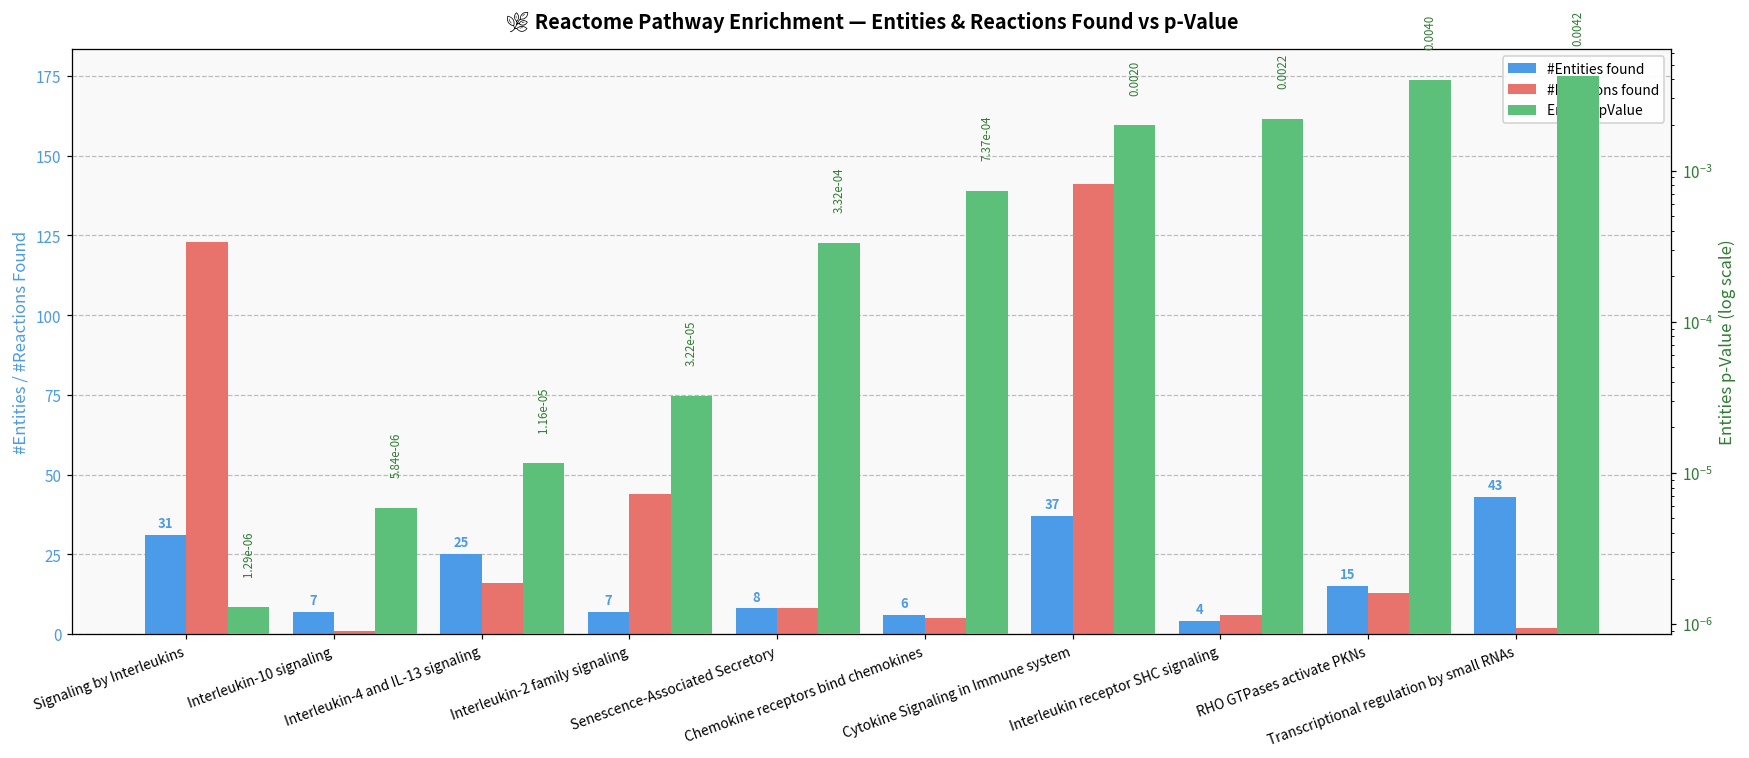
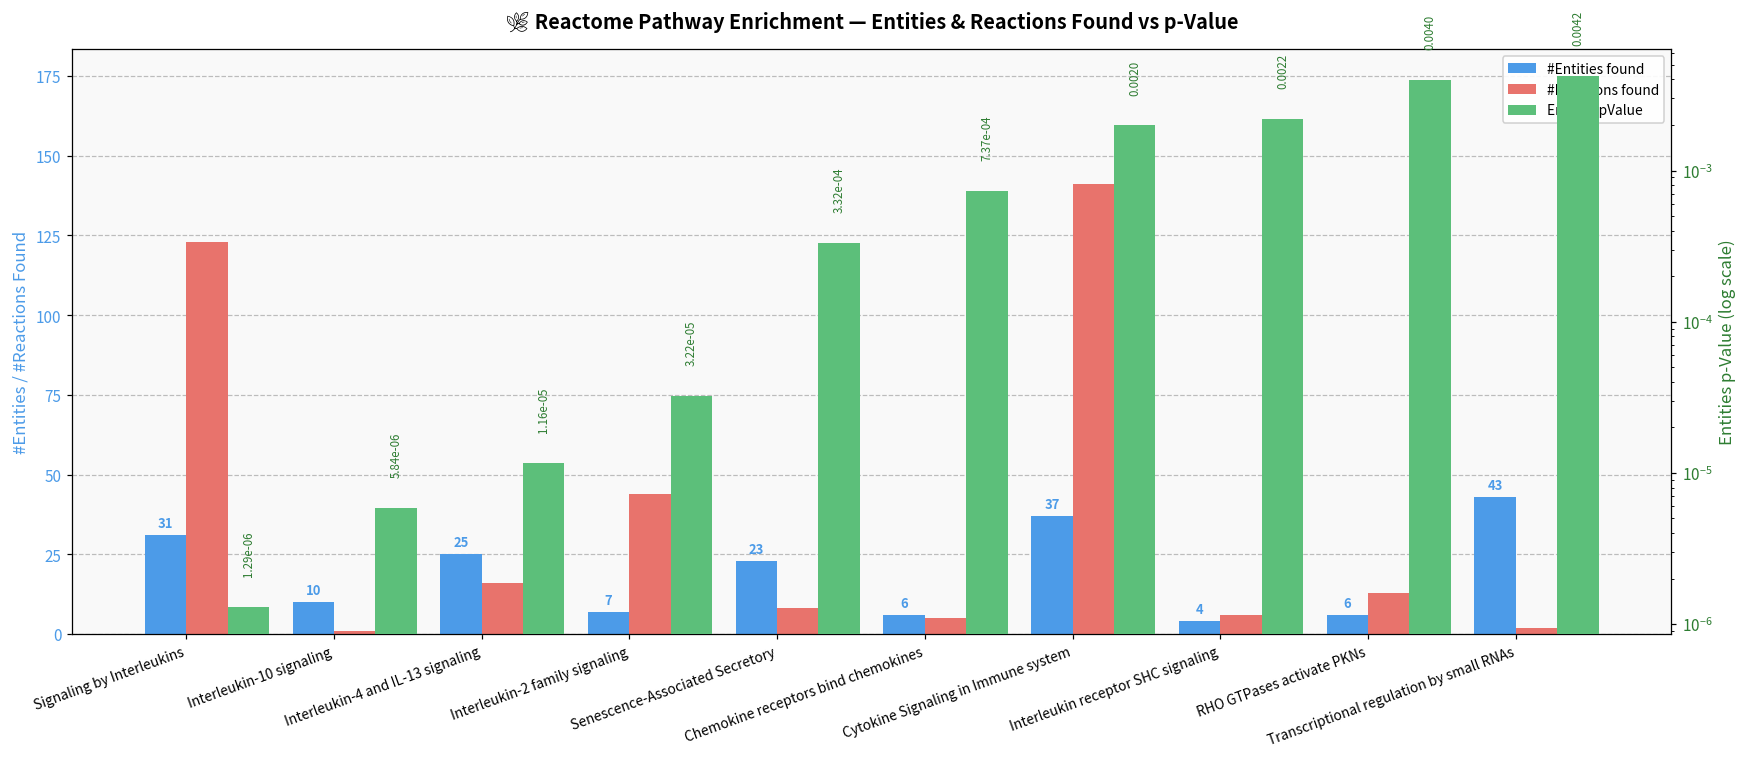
#Entities found, Interleukin-10 signaling: 7 -> 10
#Entities found, Senescence-Associated Secretory: 8 -> 23
#Entities found, RHO GTPases activate PKNs: 15 -> 6
